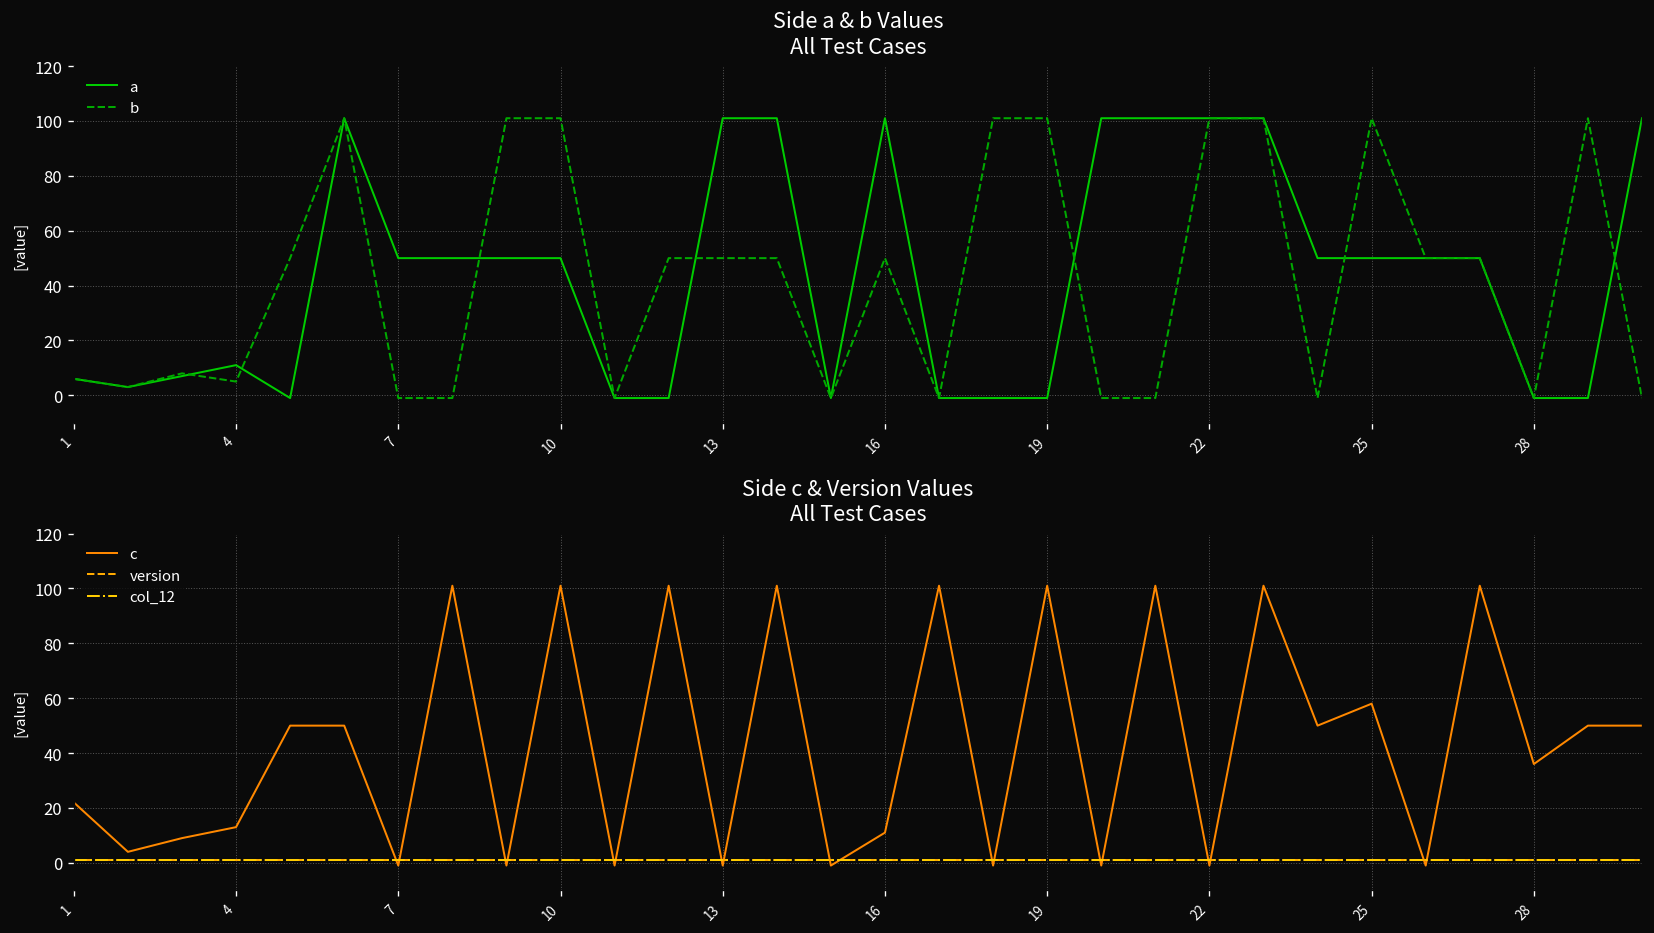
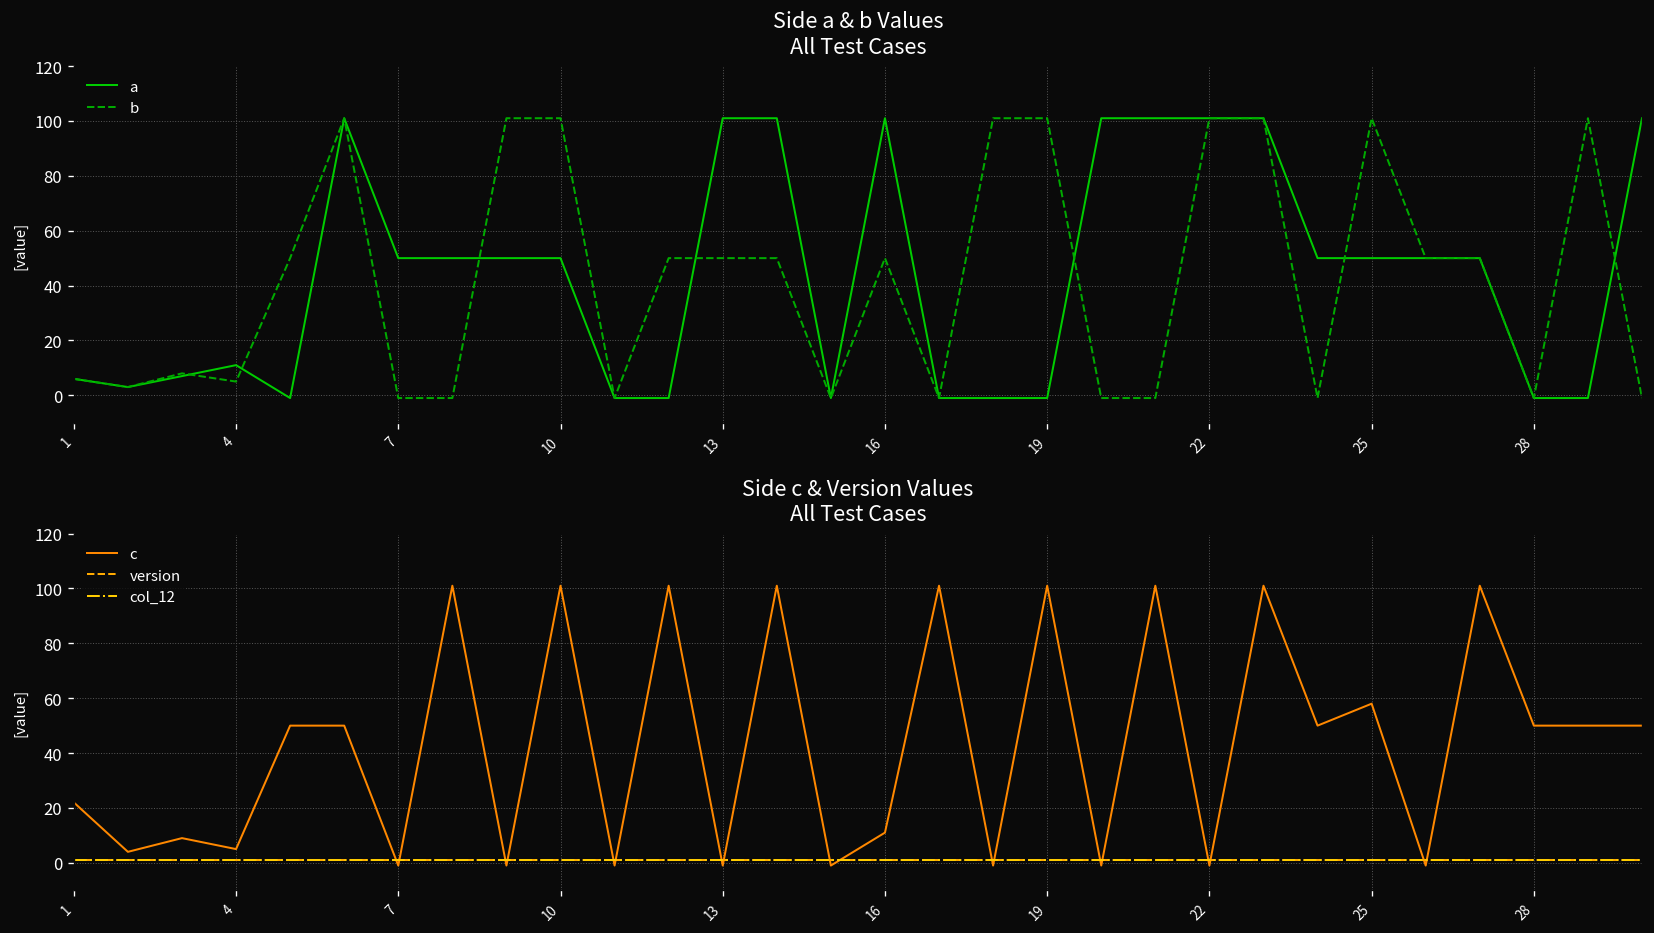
Side c & Version Values All Test Cases, c, 4: 13 -> 5
Side c & Version Values All Test Cases, c, 28: 36 -> 50
